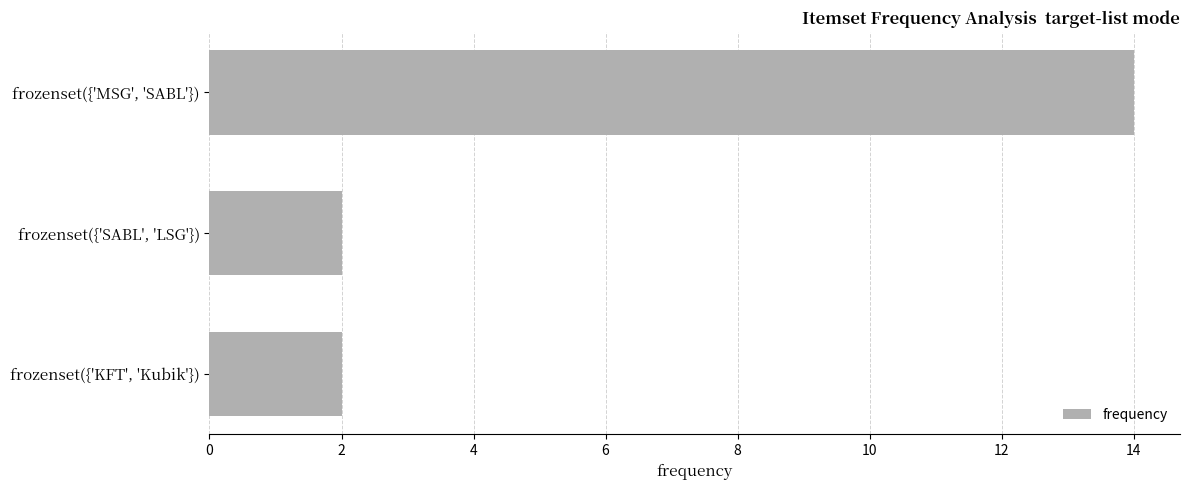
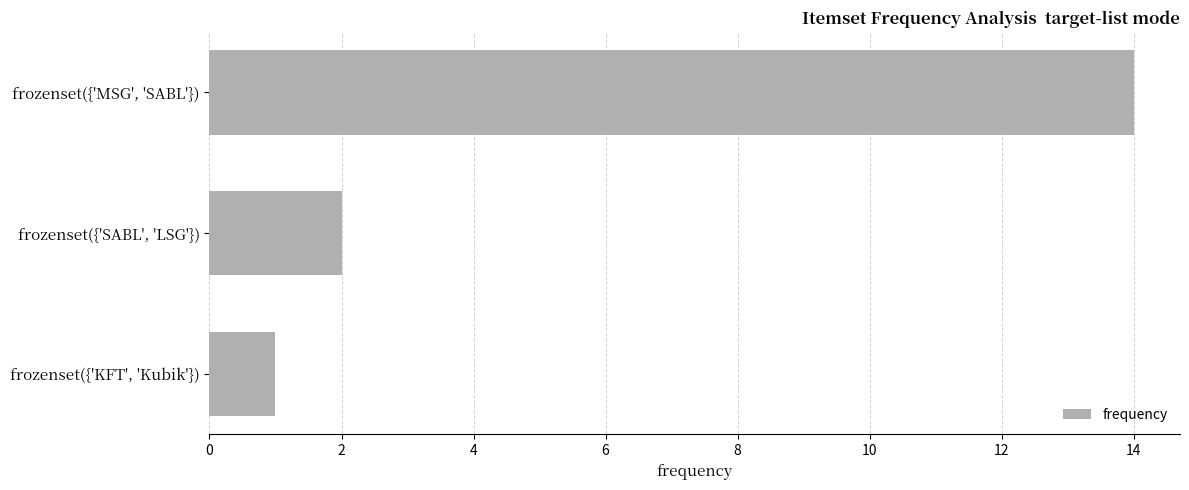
frozenset({'KFT', 'Kubik'}): 2 -> 1
